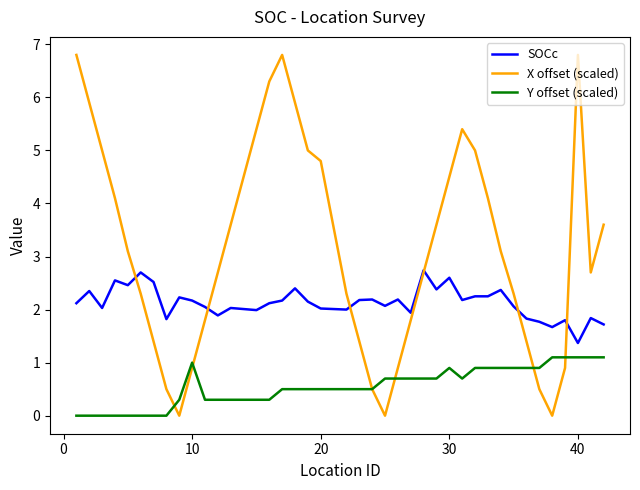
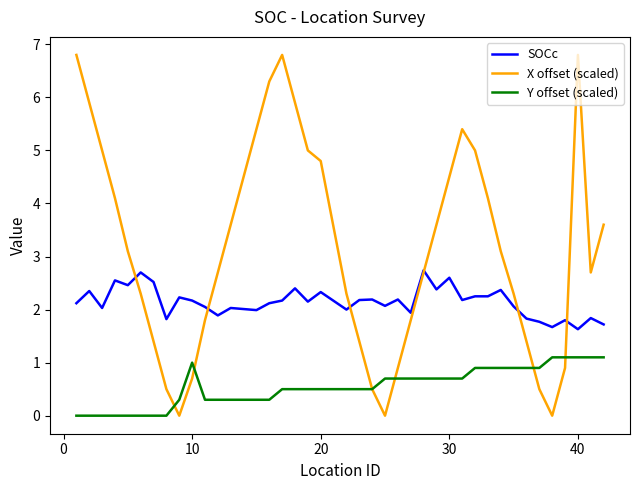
X offset (scaled), 10: 0.9 -> 0.7
SOCc, 20: 2.0 -> 2.3
Y offset (scaled), 30: 0.9 -> 0.7
SOCc, 40: 1.4 -> 1.6
